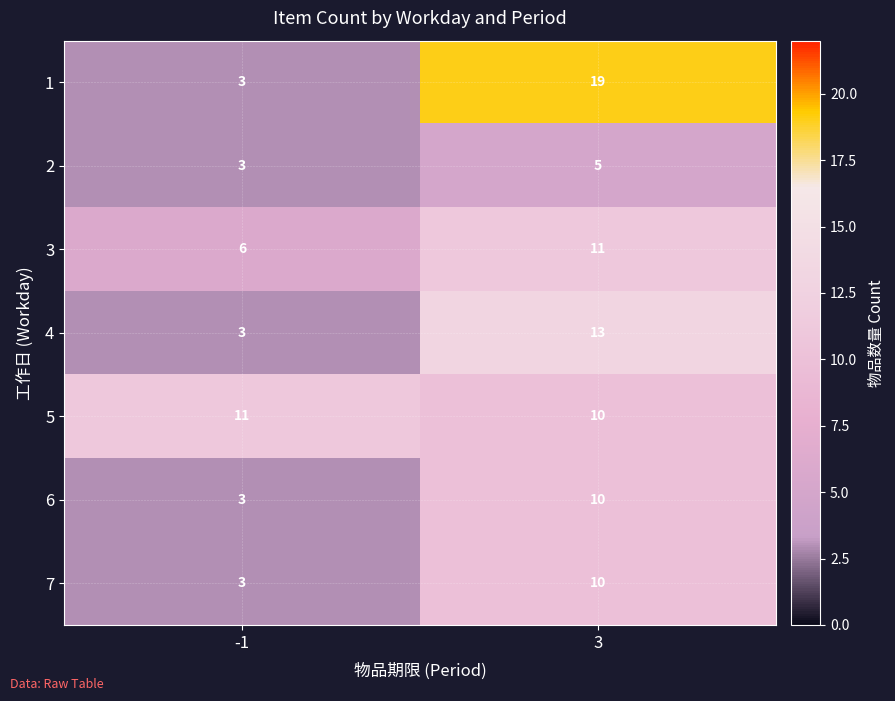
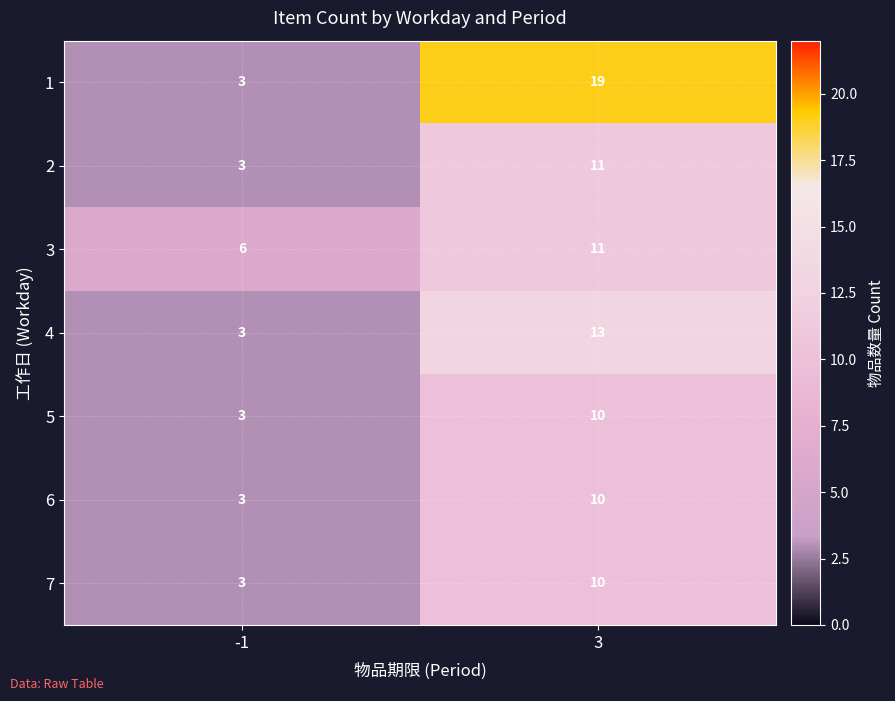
2, 3: 5 -> 11
5, -1: 11 -> 3
